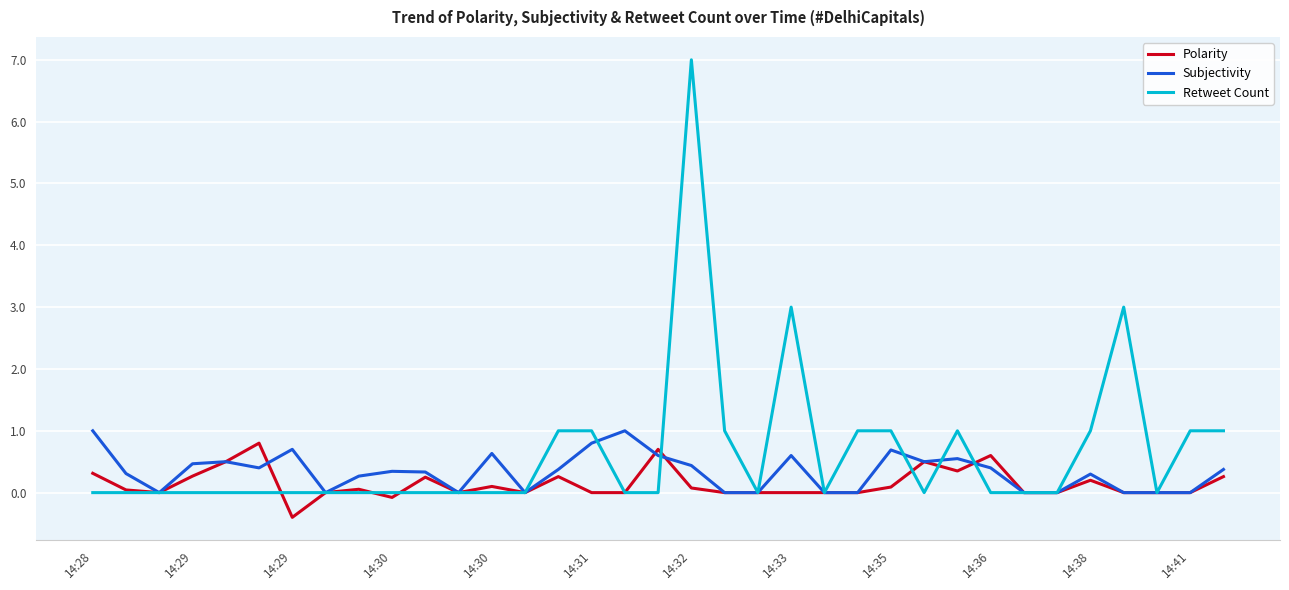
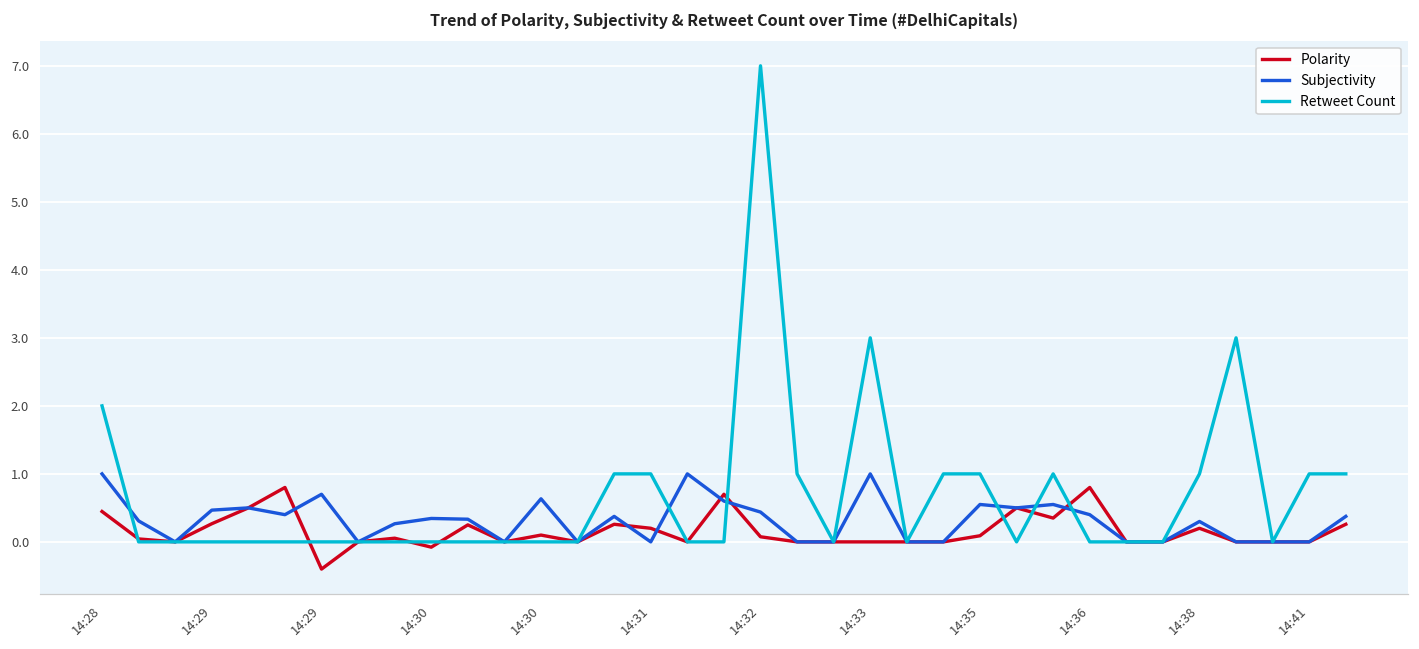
Polarity, 14:28: 0.3 -> 0.4
Retweet Count, 14:28: 0 -> 2
Polarity, 14:31: 0.0 -> 0.2
Subjectivity, 14:31: 0.8 -> 0.0
Subjectivity, 14:33: 0.6 -> 1.0
Subjectivity, 14:35: 0.7 -> 0.6
Polarity, 14:36: 0.6 -> 0.8
